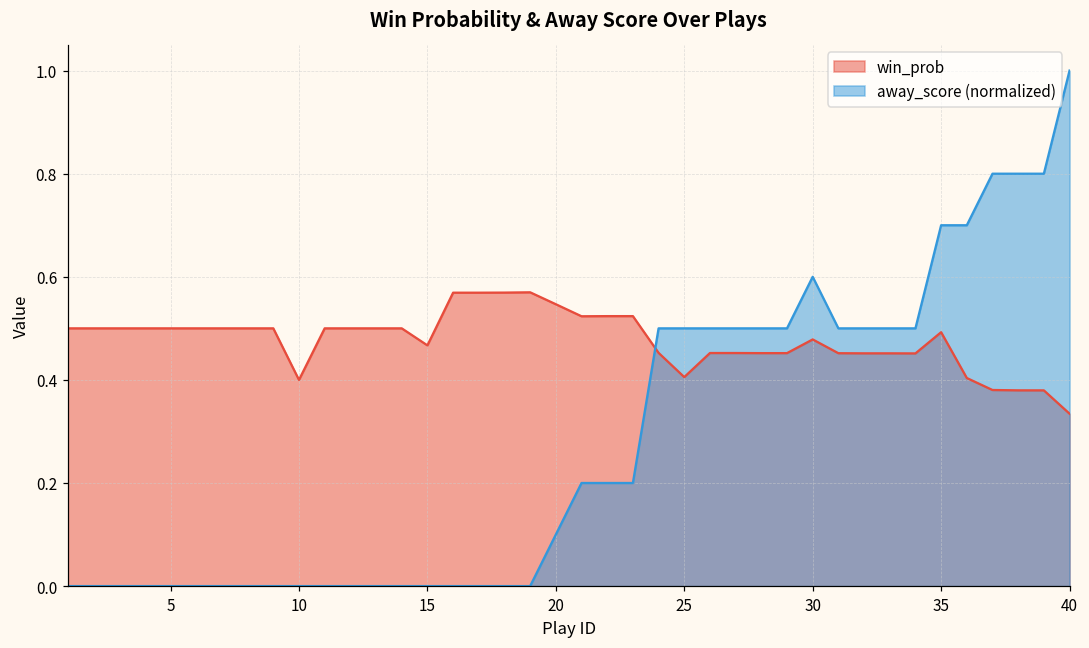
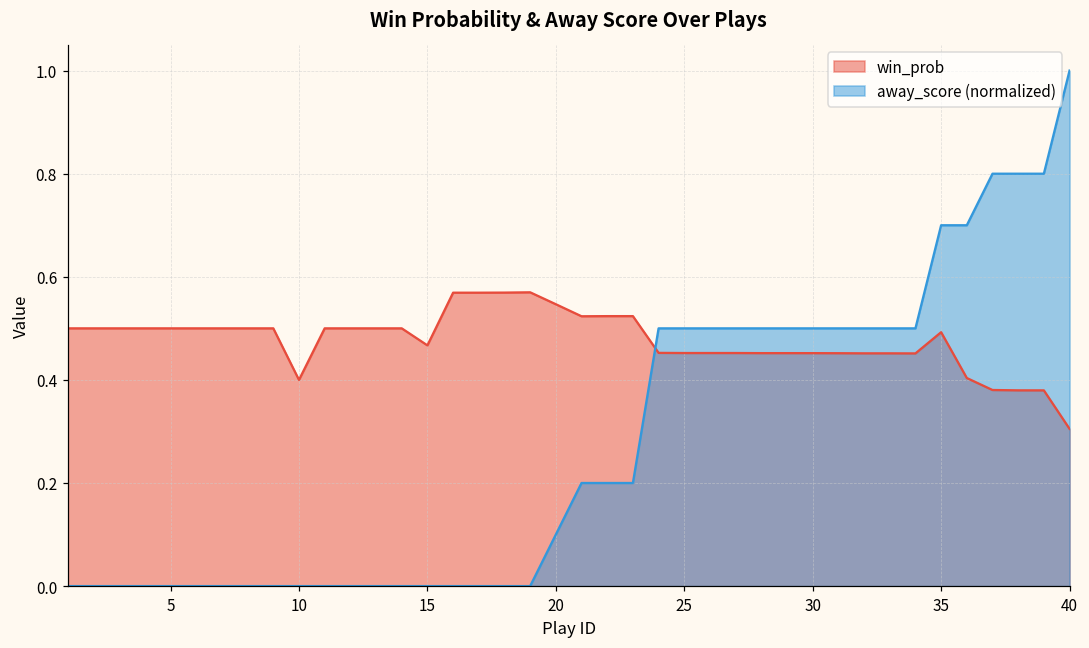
win_prob, 25: 0.41 -> 0.45
win_prob, 30: 0.48 -> 0.45
away_score (normalized), 30: 0.60 -> 0.50
win_prob, 40: 0.33 -> 0.31
